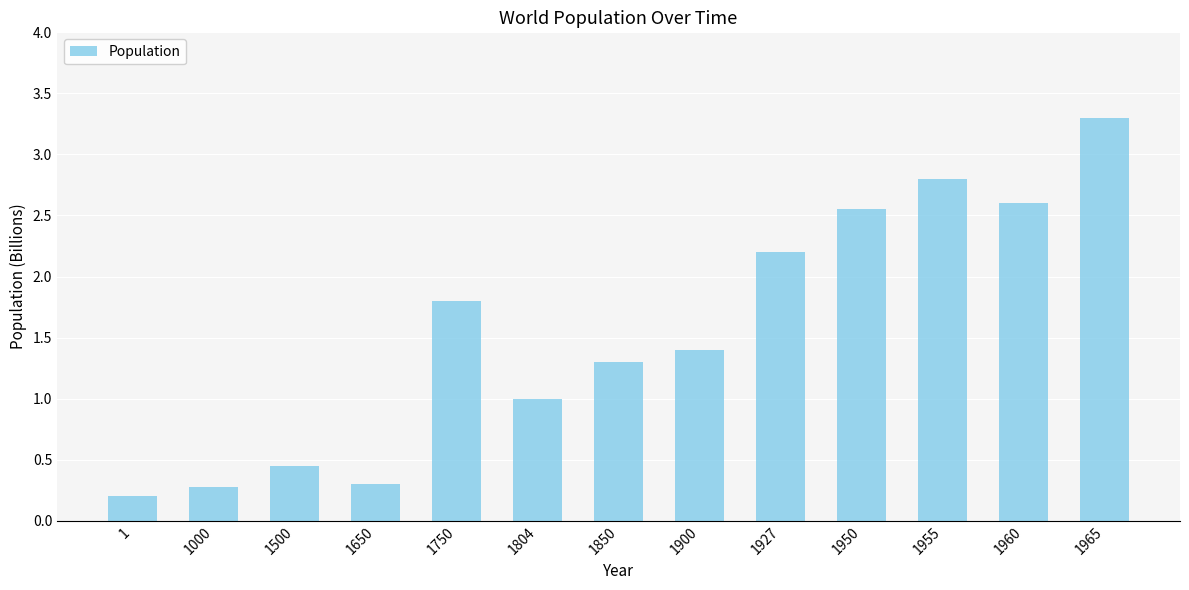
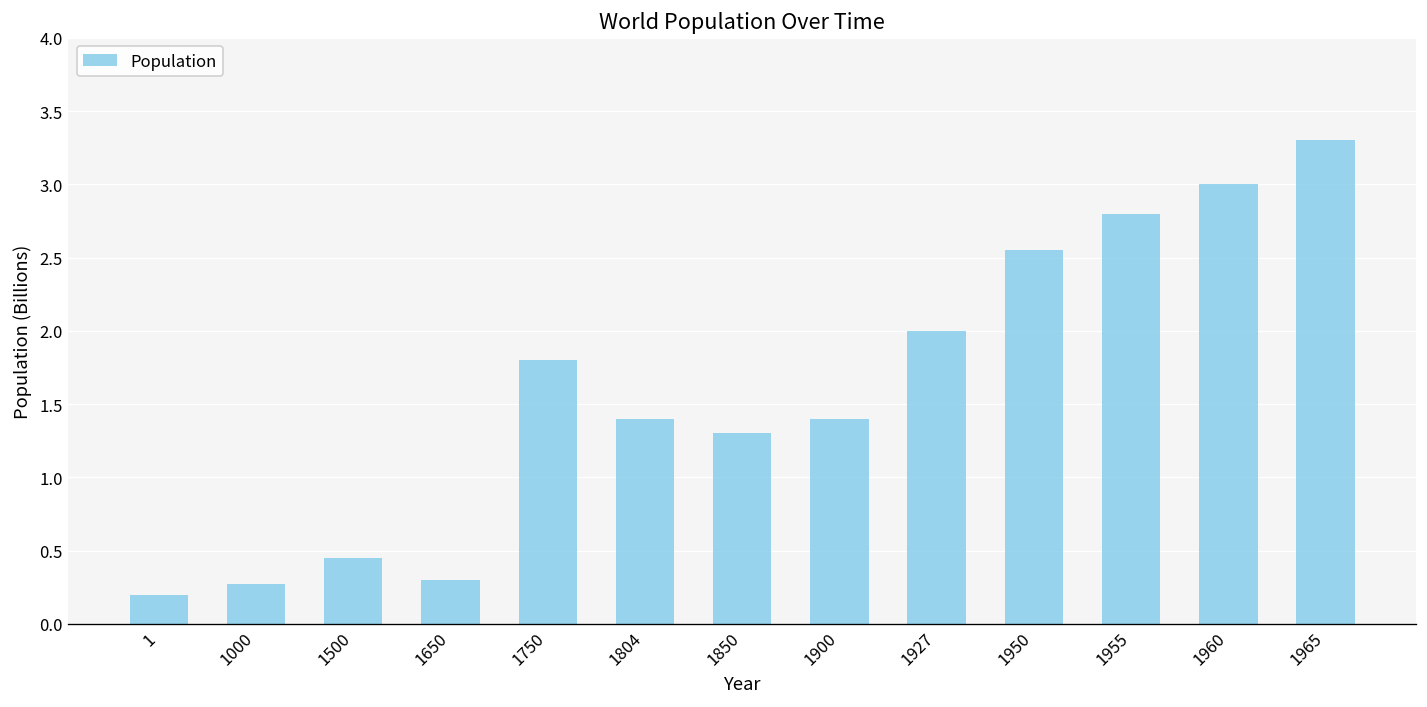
1804: 1.0 -> 1.4
1927: 2.2 -> 2.0
1960: 2.6 -> 3.0
